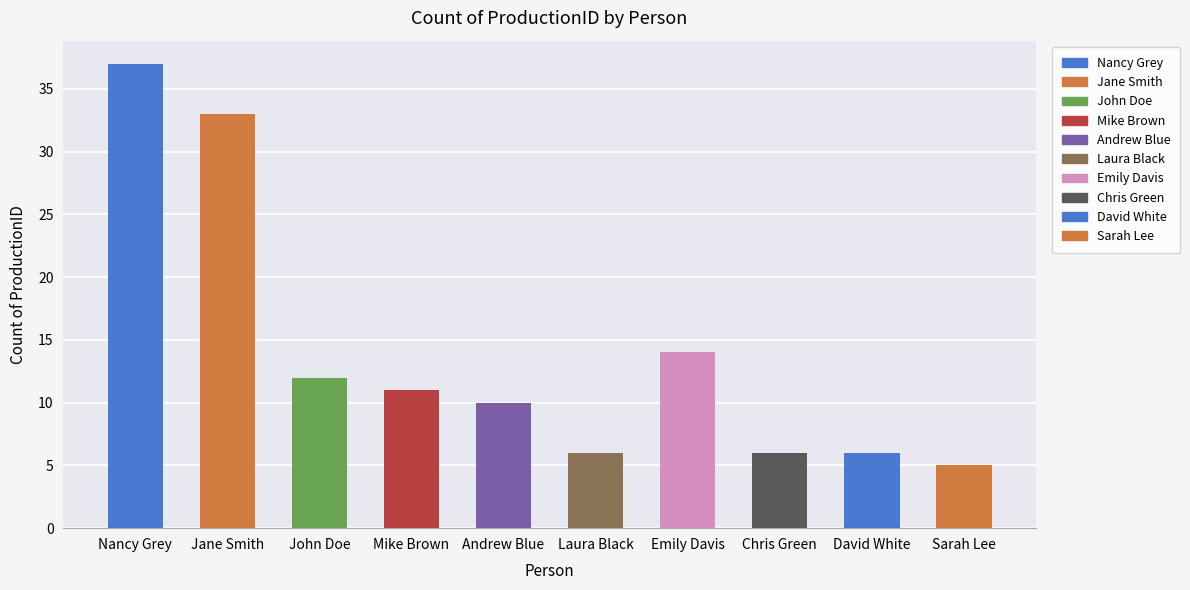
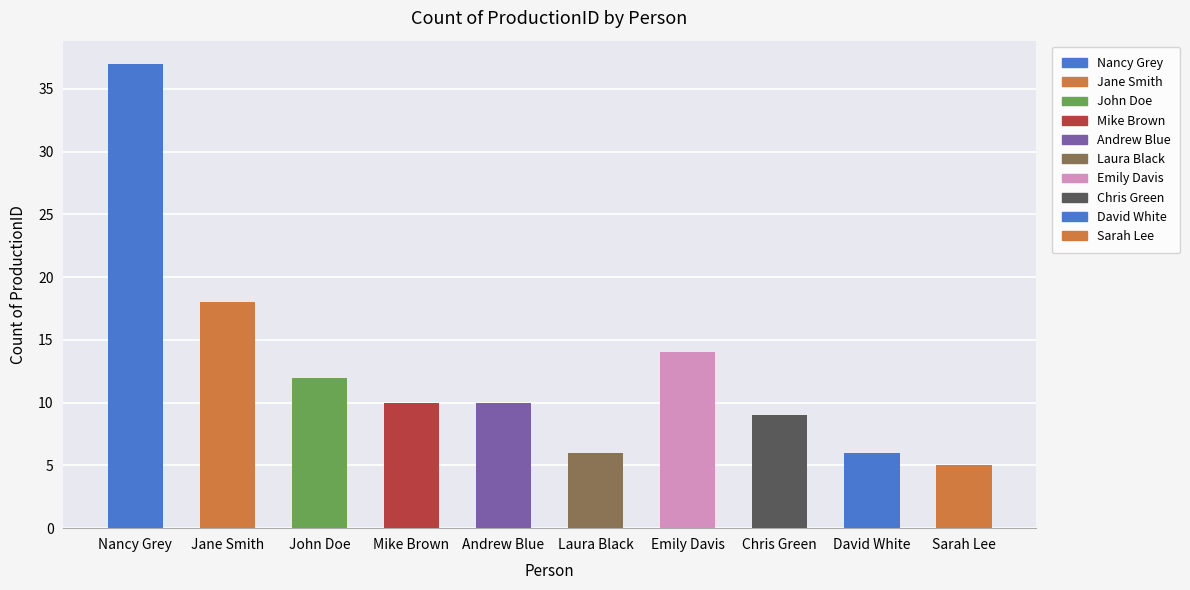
Jane Smith: 33 -> 18
Mike Brown: 11 -> 10
Chris Green: 6 -> 9
